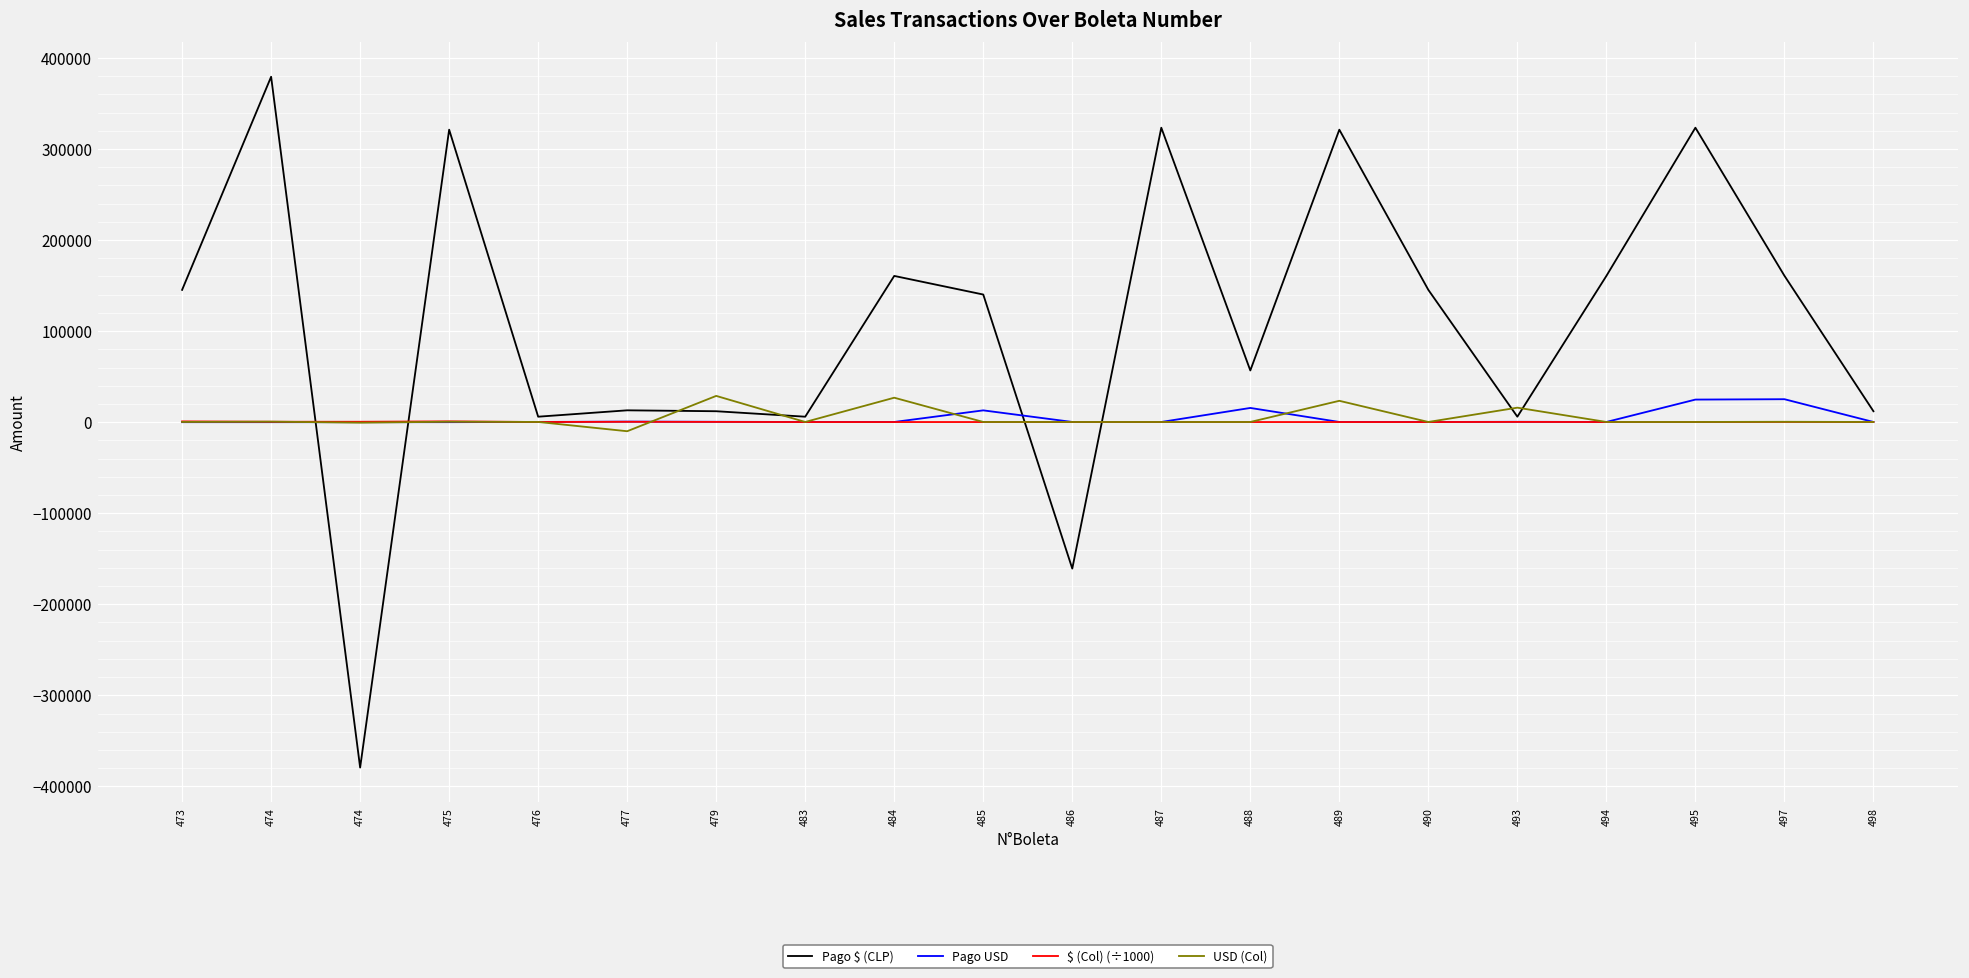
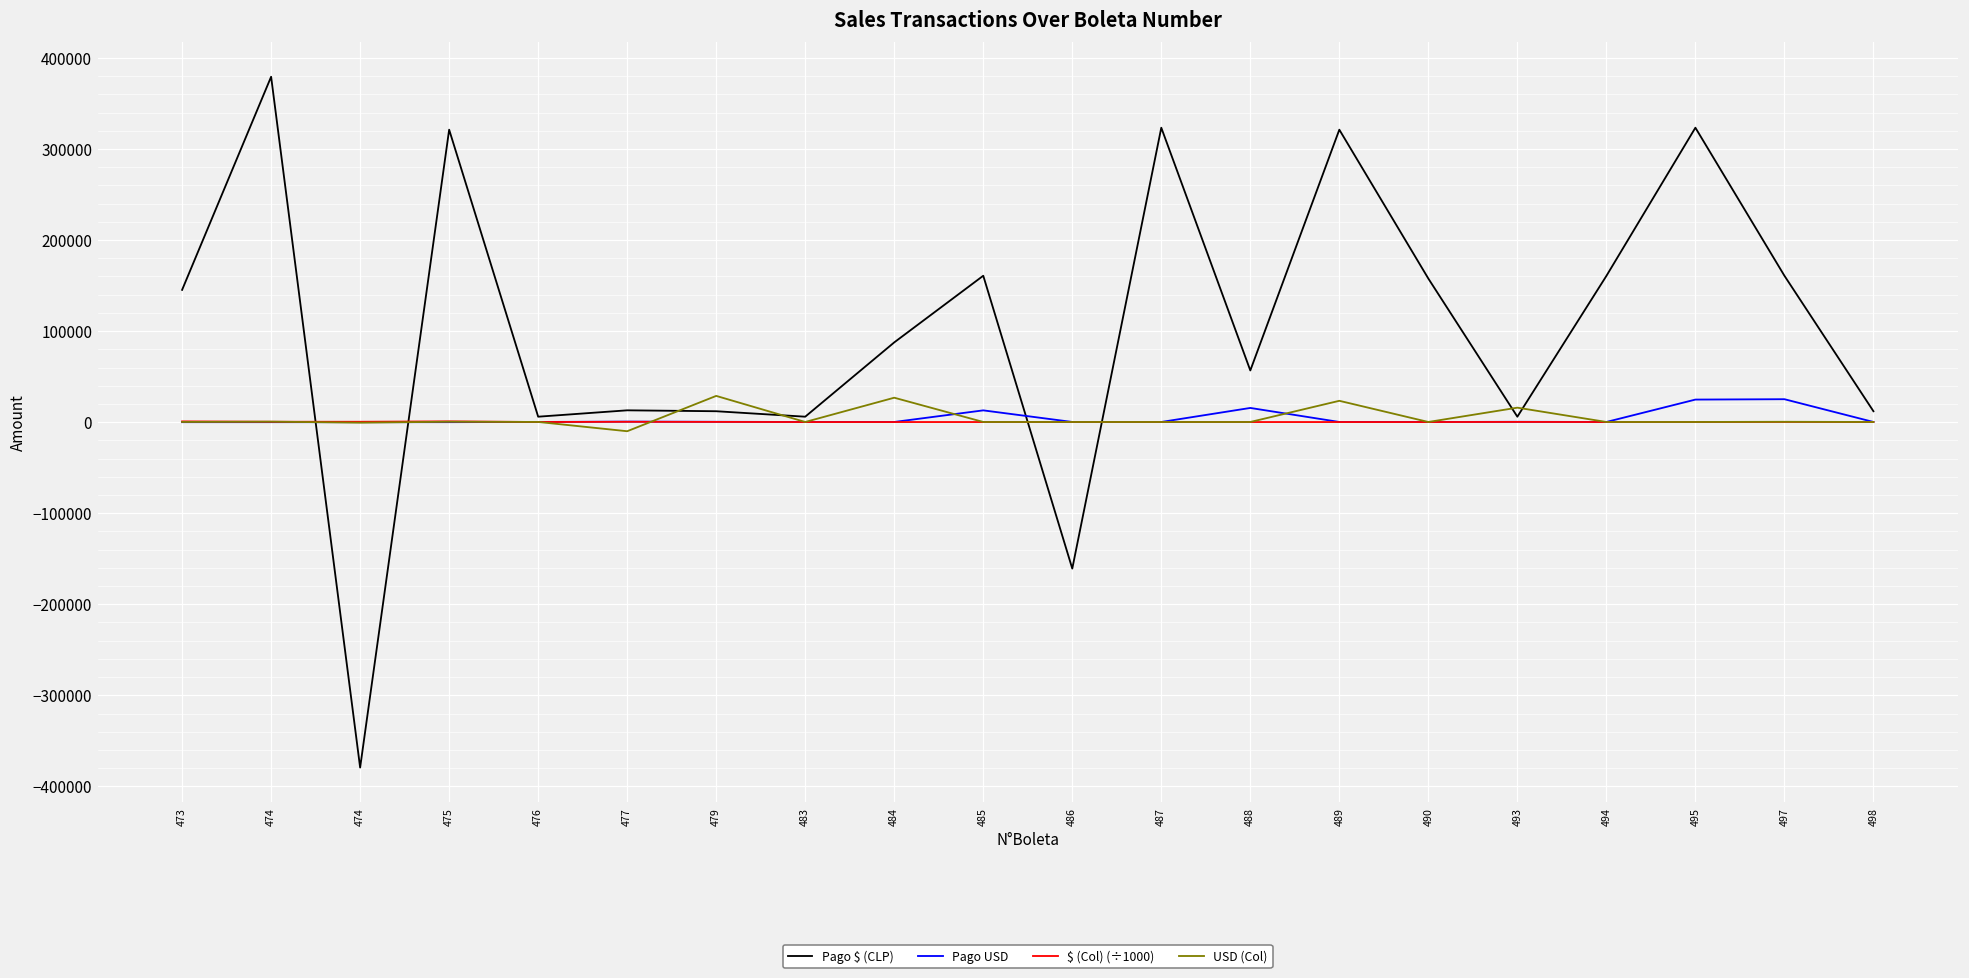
Pago $ (CLP), 484: 160000 -> 90000
Pago $ (CLP), 485: 140000 -> 160000
Pago $ (CLP), 490: 150000 -> 160000
